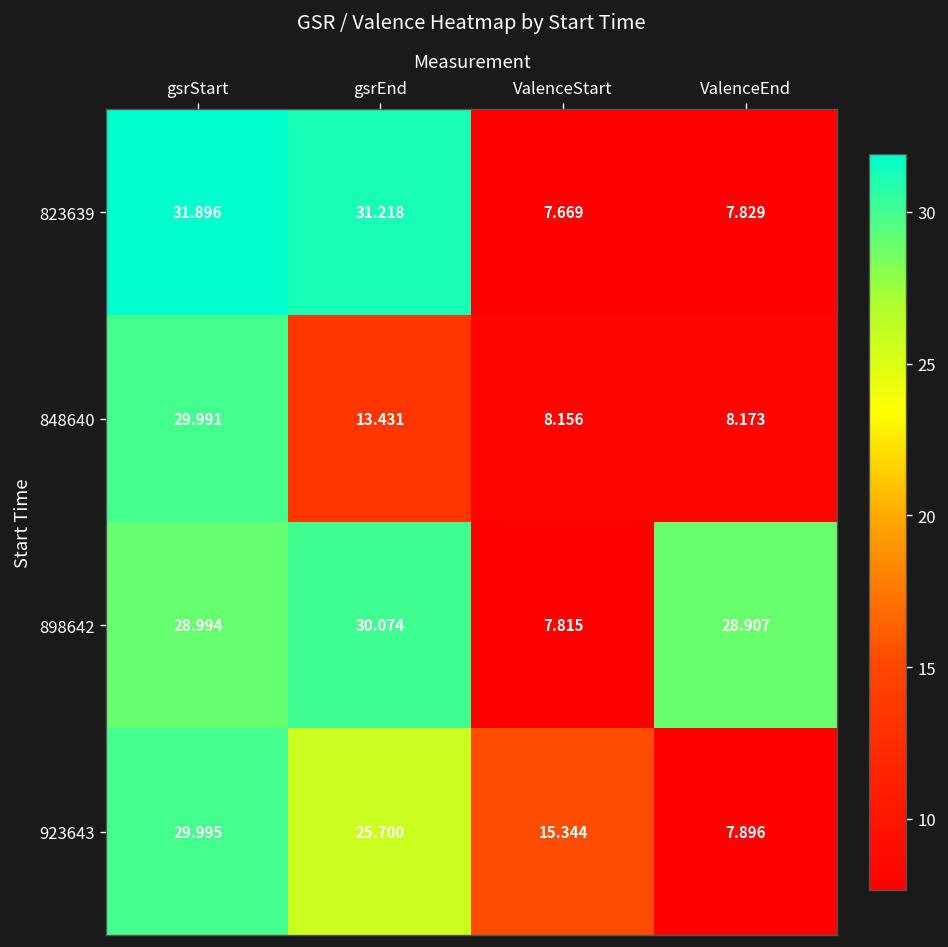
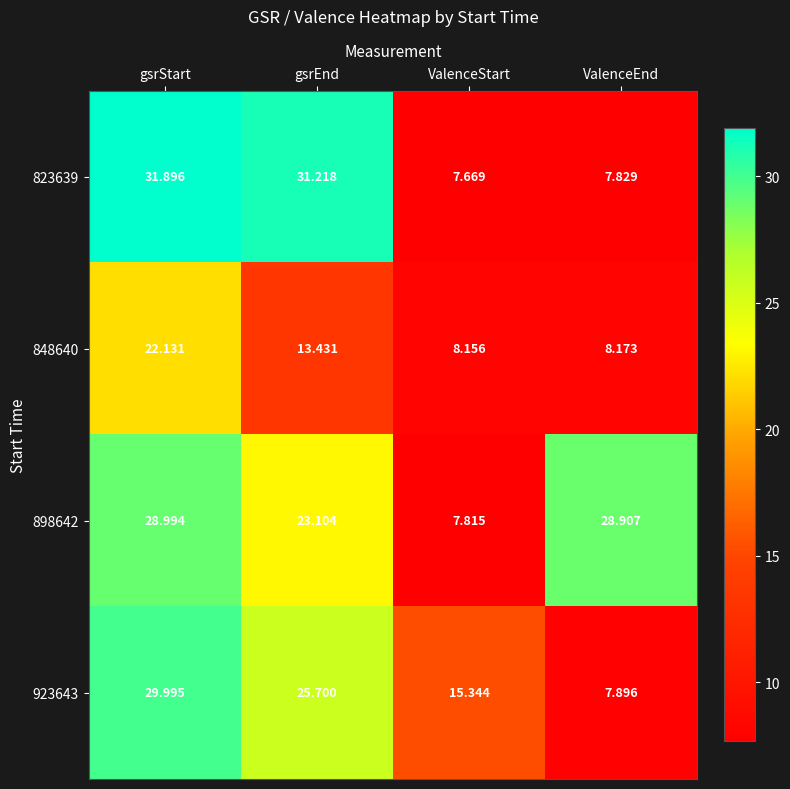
848640, gsrStart: 29.991 -> 22.131
898642, gsrEnd: 30.074 -> 23.104
